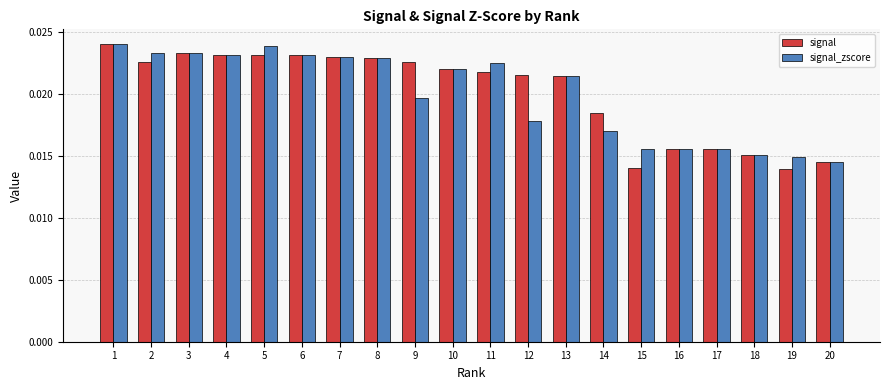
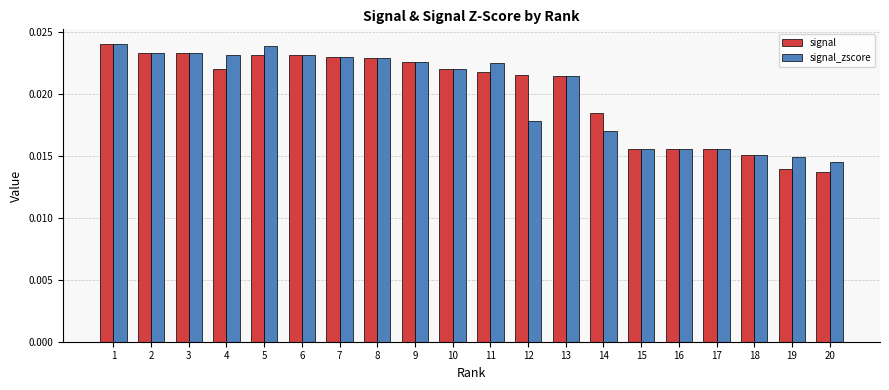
signal, 2: 0.0226 -> 0.0233
signal, 4: 0.0232 -> 0.0220
signal_zscore, 9: 0.0196 -> 0.0226
signal, 15: 0.0140 -> 0.0155
signal, 20: 0.0145 -> 0.0137
